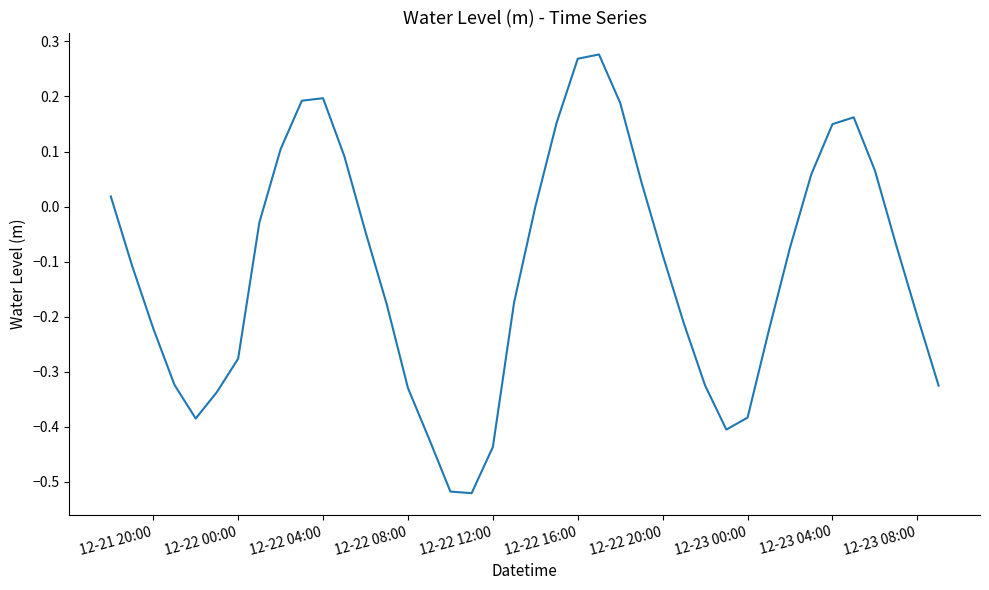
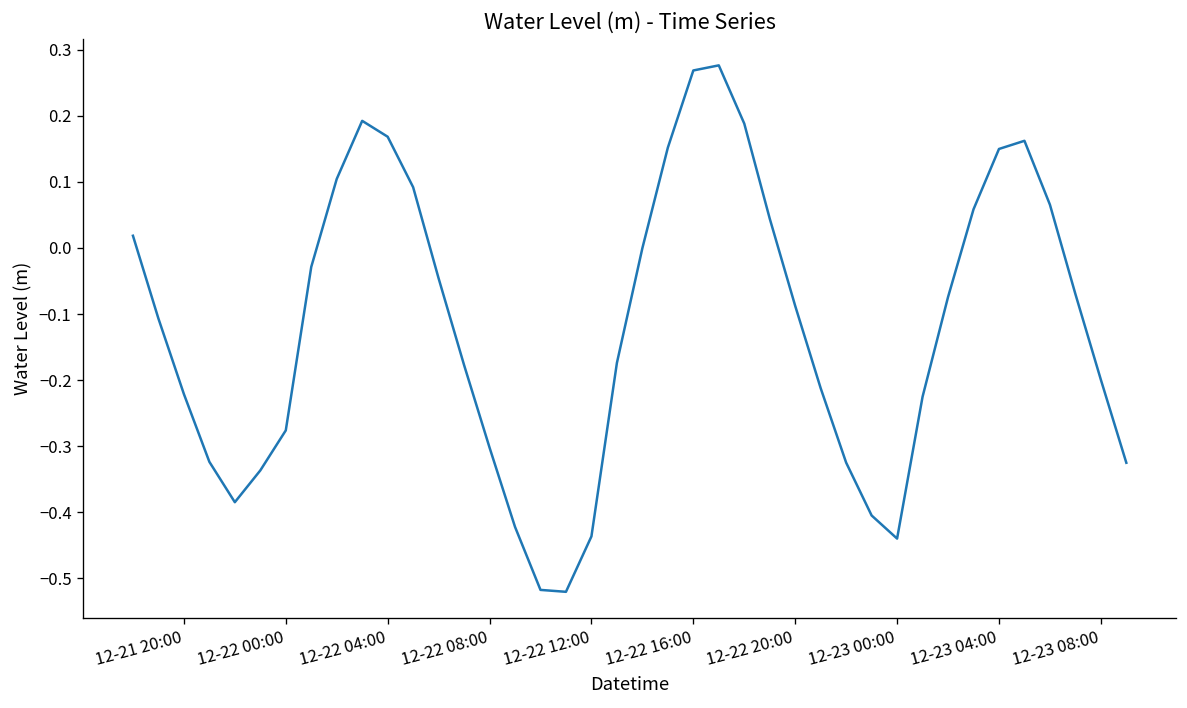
12-22 04:00: 0.20 -> 0.17
12-22 08:00: -0.33 -> -0.30
12-23 00:00: -0.38 -> -0.44
